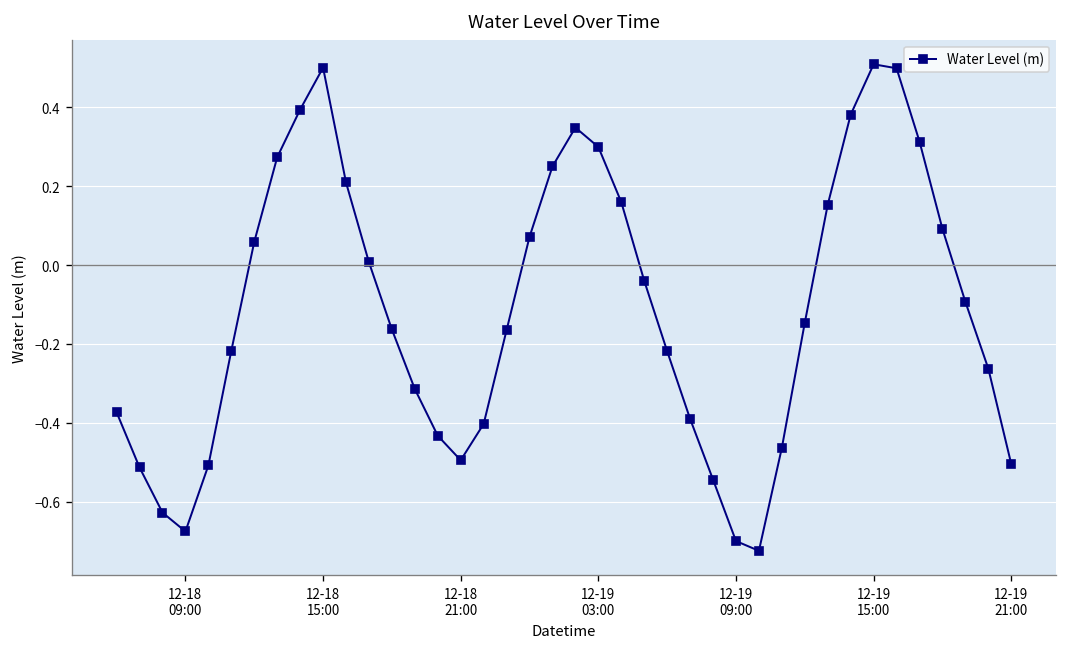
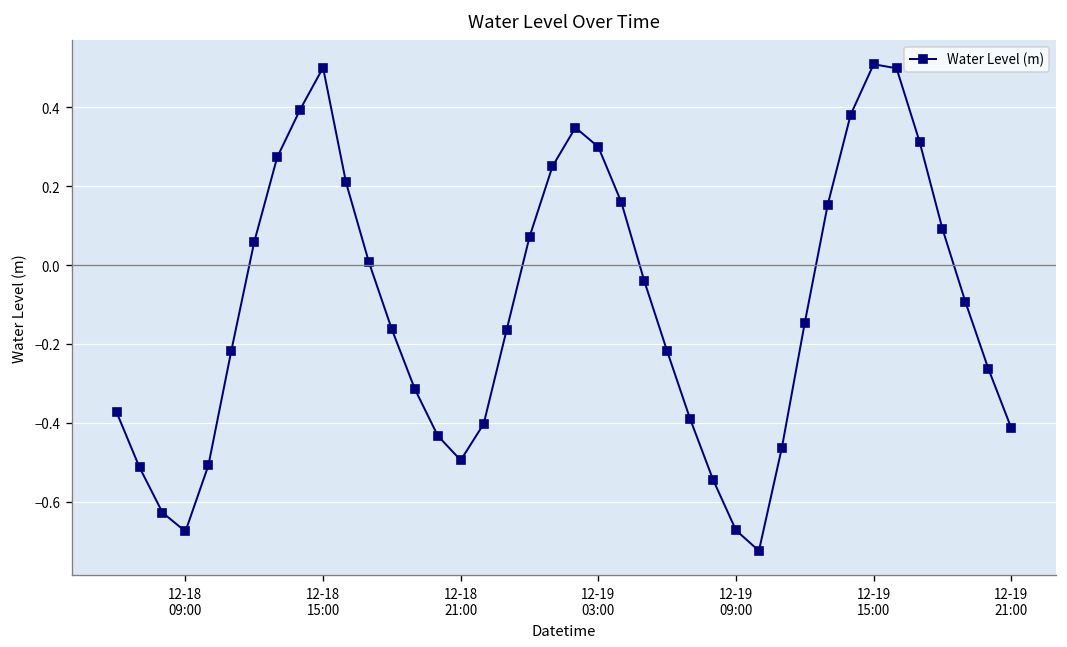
12-19 09:00: -0.70 -> -0.67
12-19 21:00: -0.50 -> -0.41
